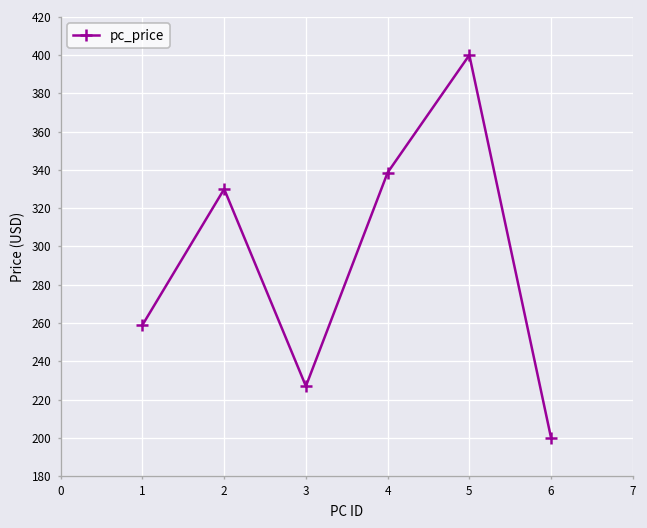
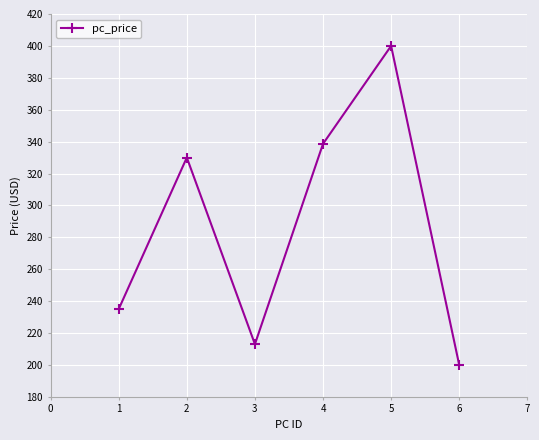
1: 259 -> 235
3: 227 -> 213
